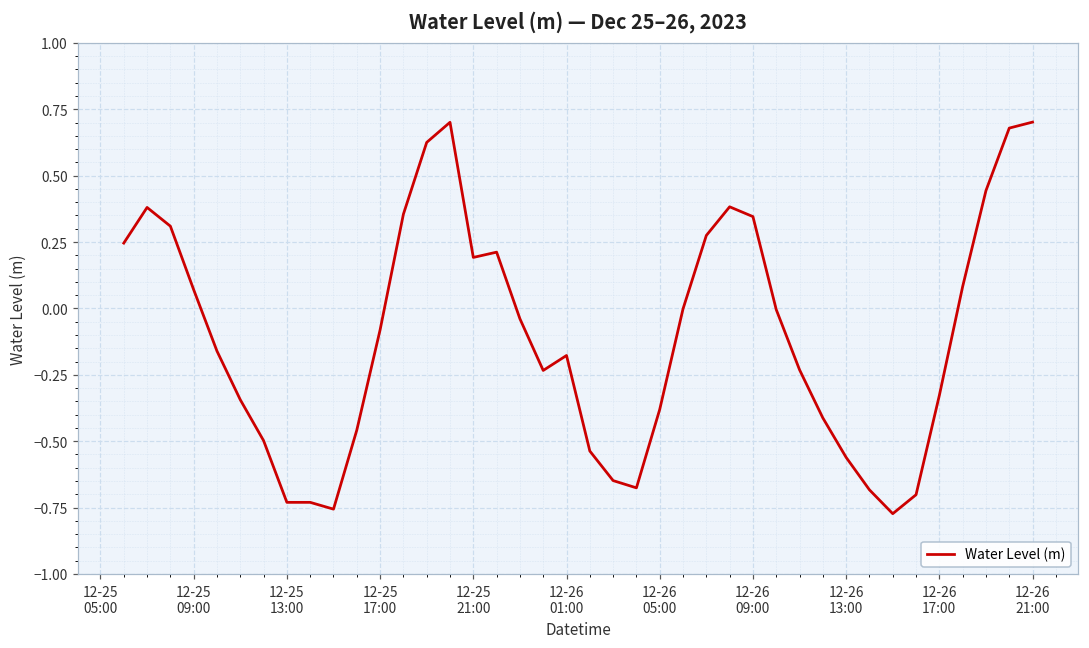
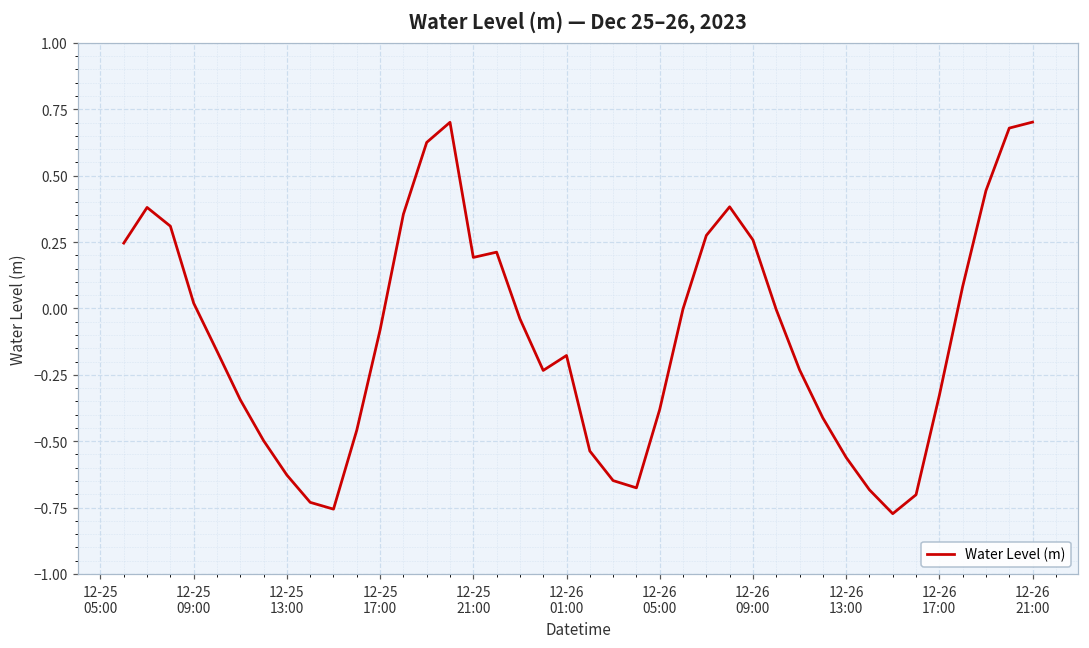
12-25 09:00: 0.07 -> 0.02
12-25 13:00: -0.73 -> -0.63
12-26 09:00: 0.35 -> 0.26
